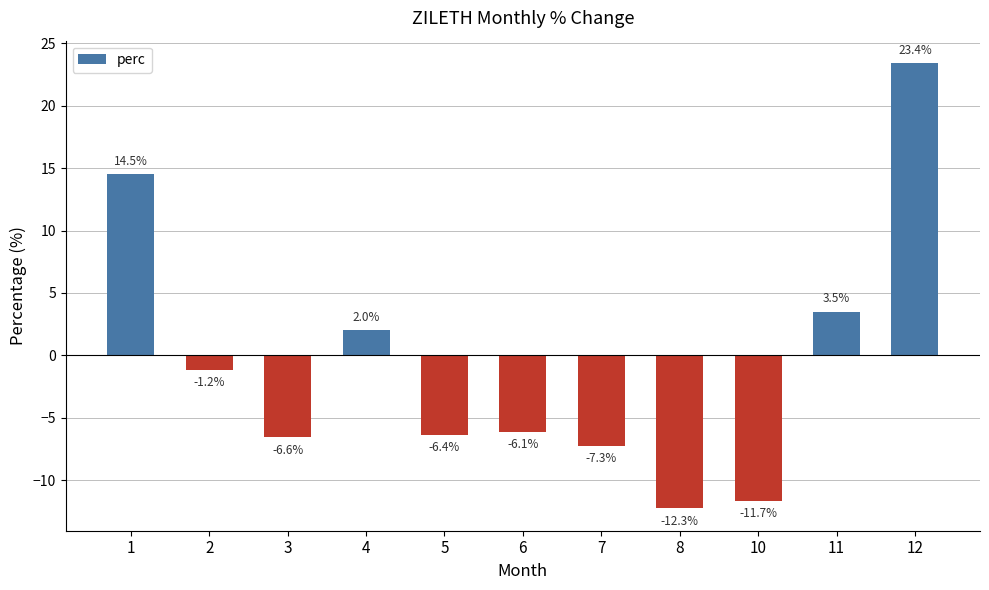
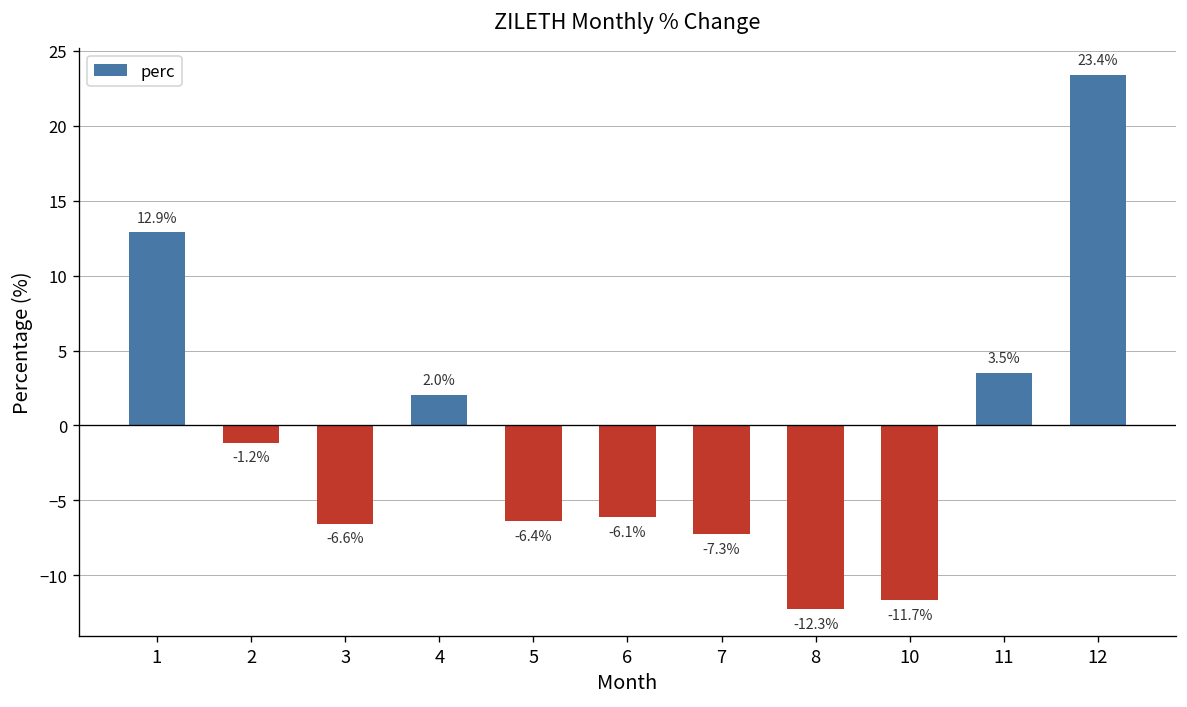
1: 14.5% -> 12.9%
